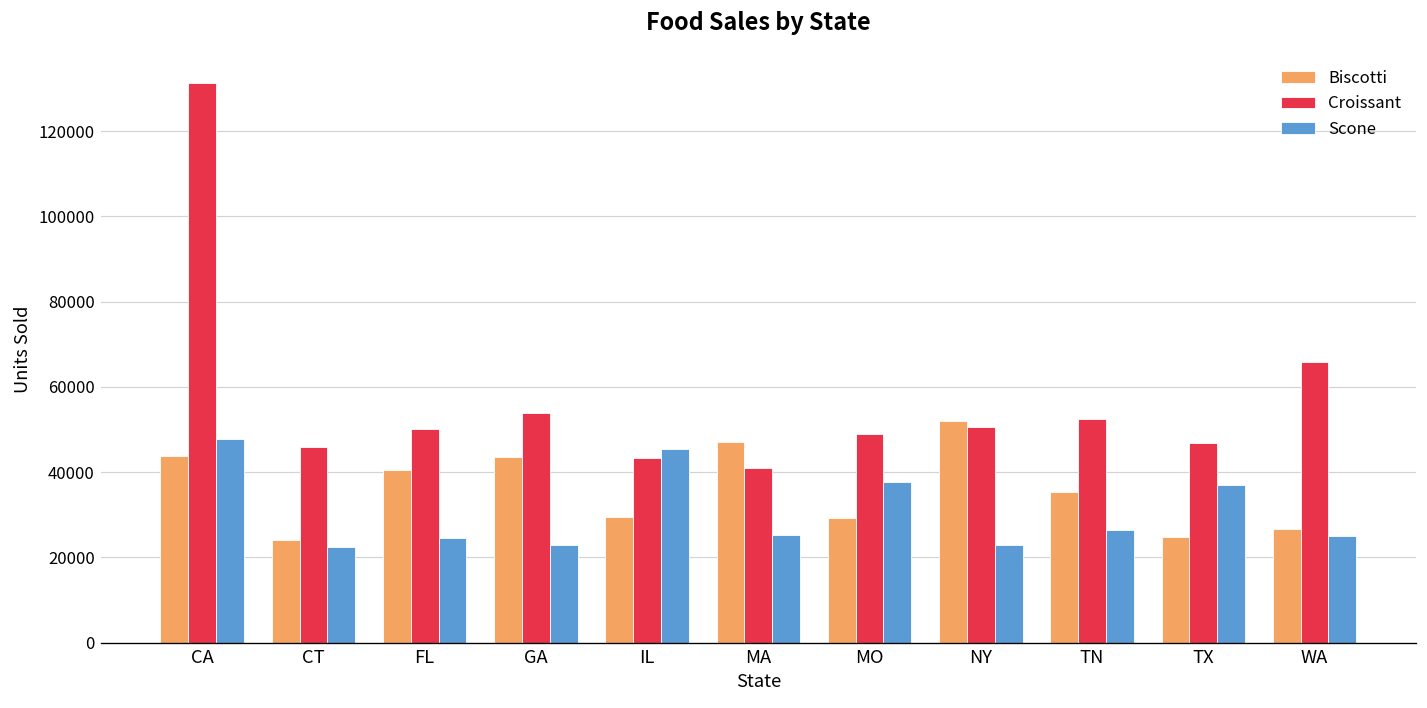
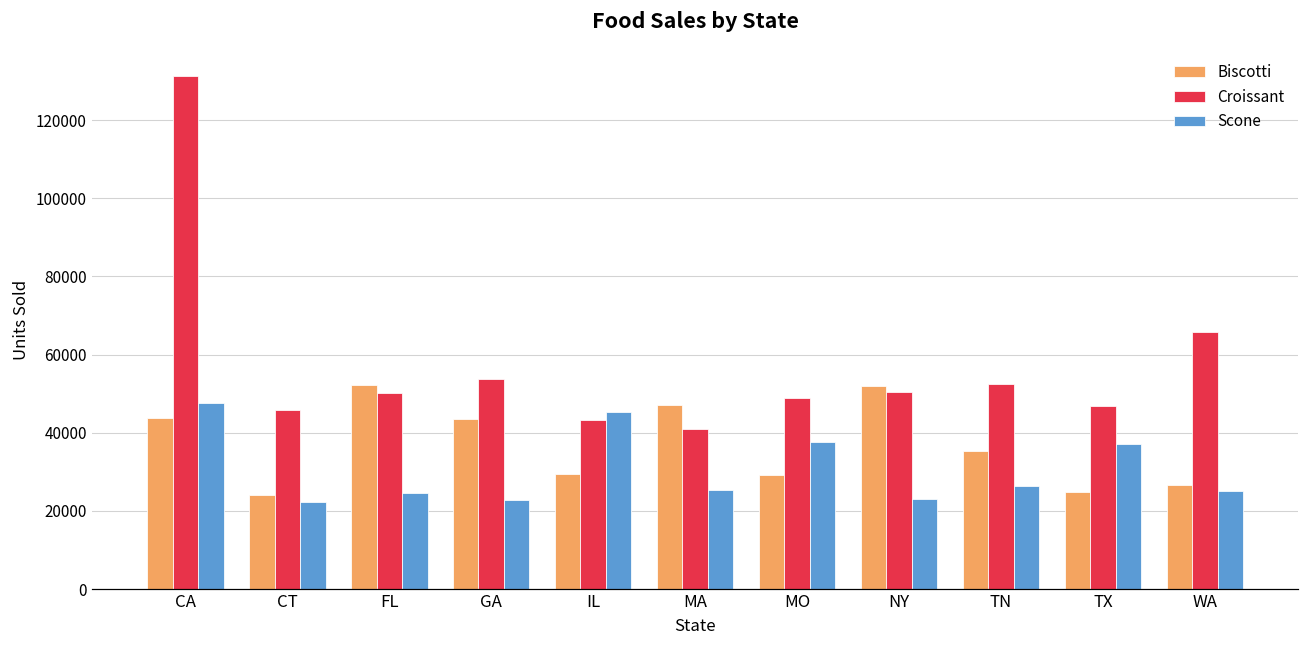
Biscotti, FL: 41000 -> 52000
